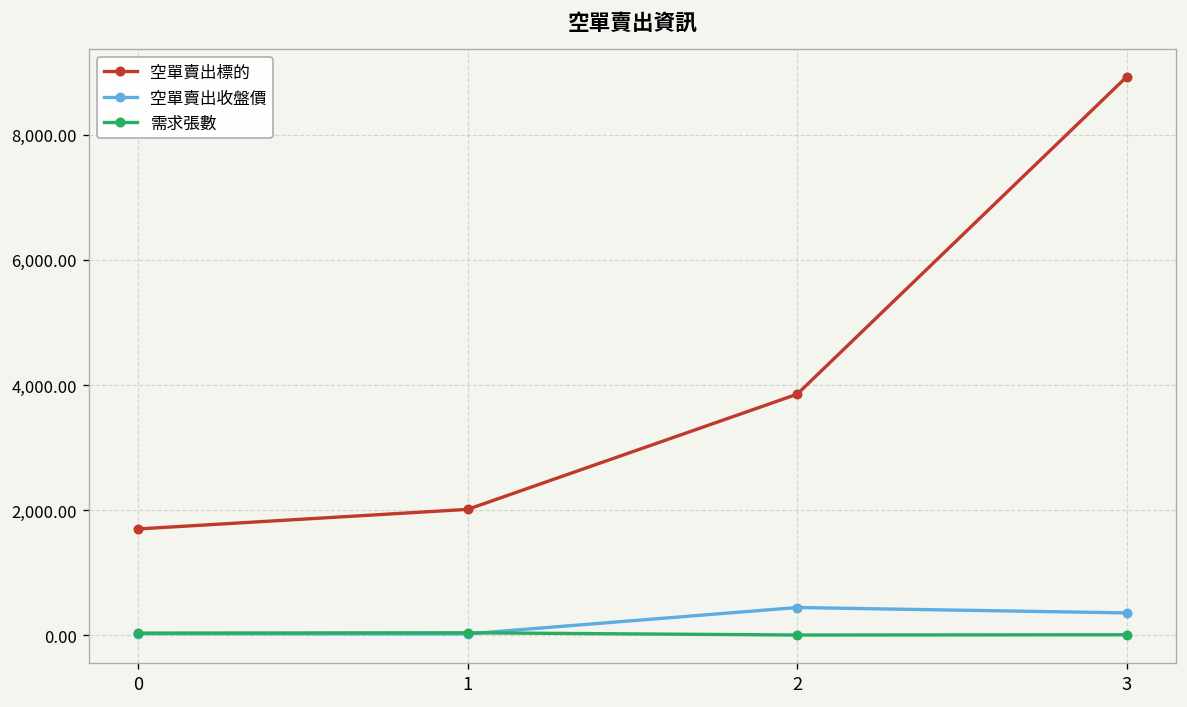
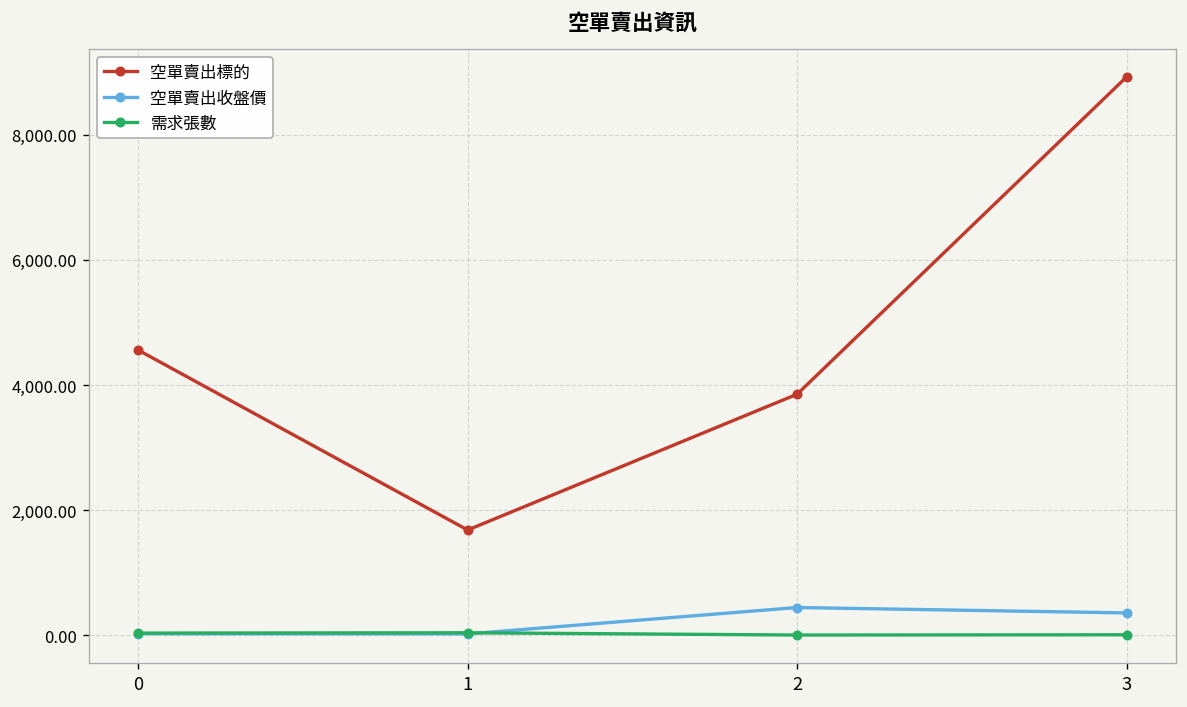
空單賣出標的, 0: 1,700 -> 4,600
空單賣出標的, 1: 2,000 -> 1,700
